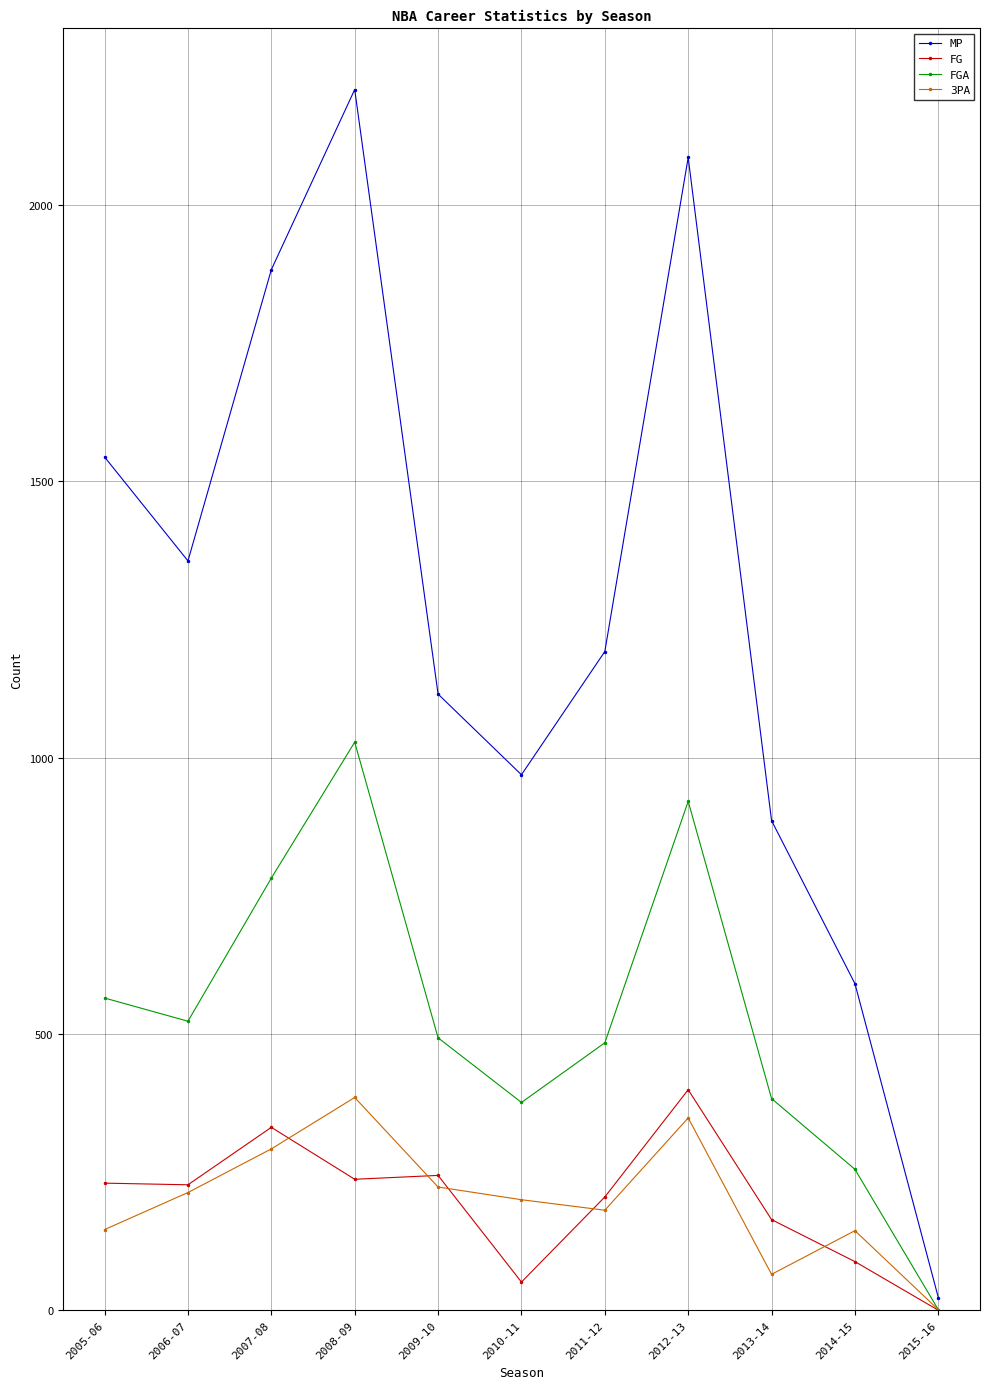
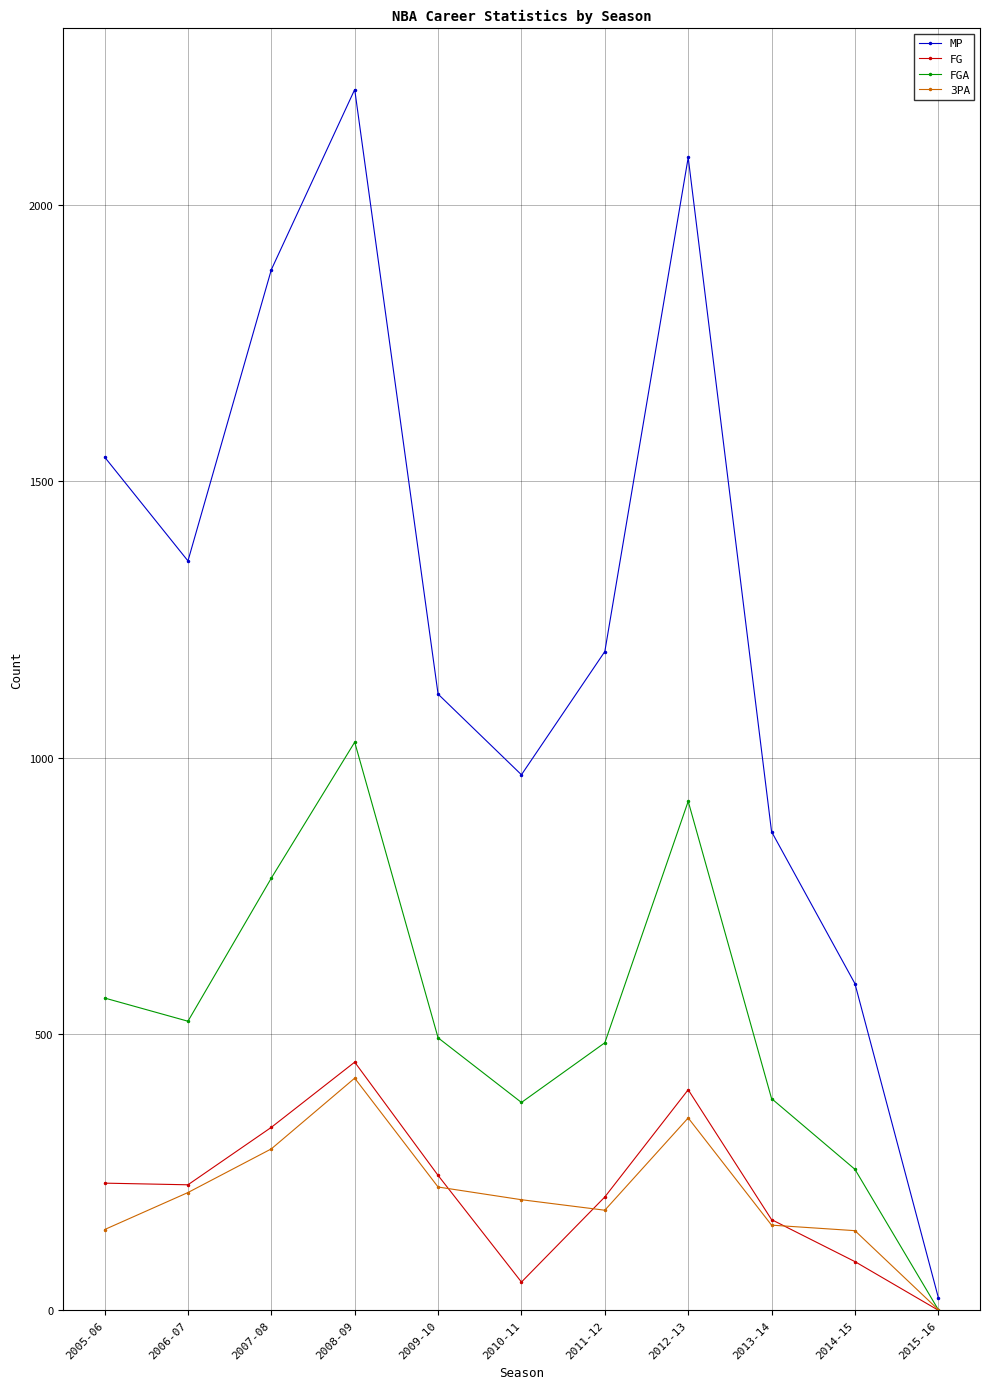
FG, 2008-09: 240 -> 450
3PA, 2008-09: 390 -> 420
MP, 2013-14: 890 -> 870
3PA, 2013-14: 70 -> 150
